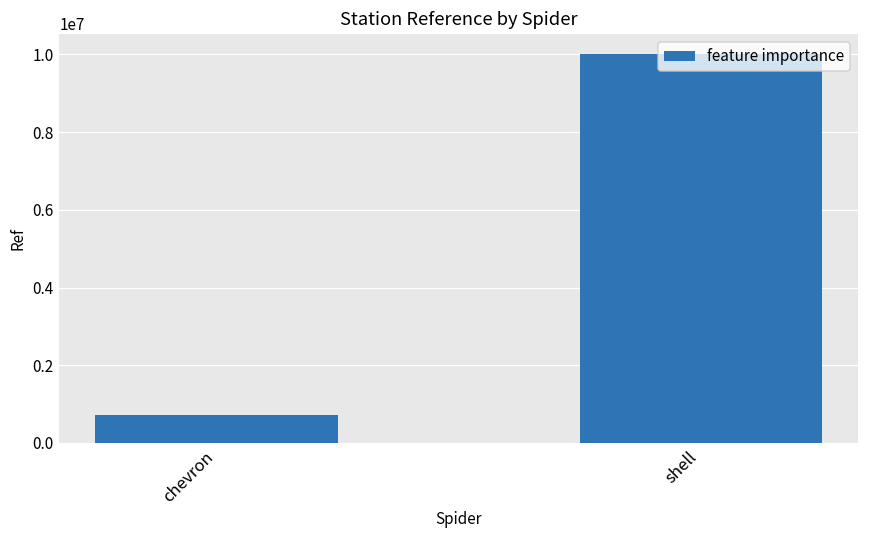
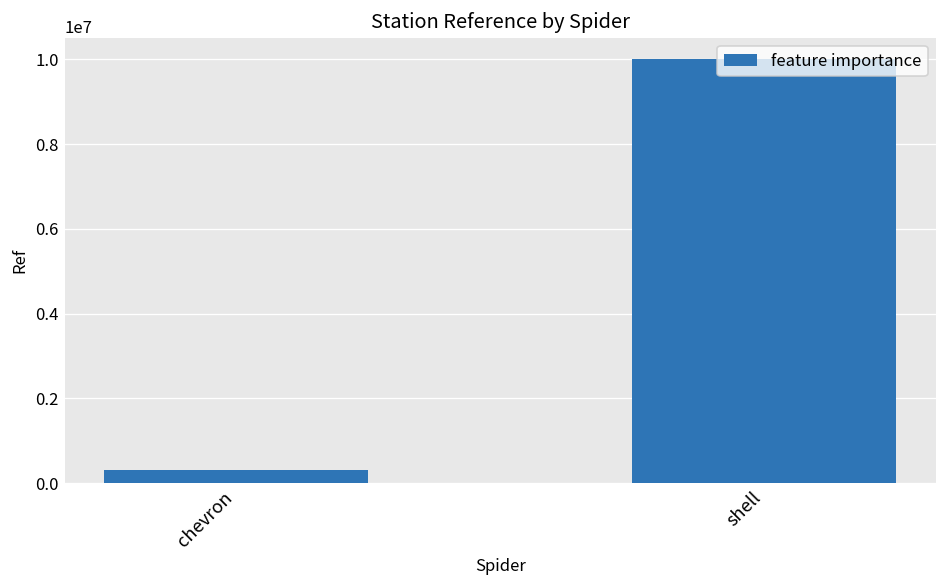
chevron: 700000 -> 300000
